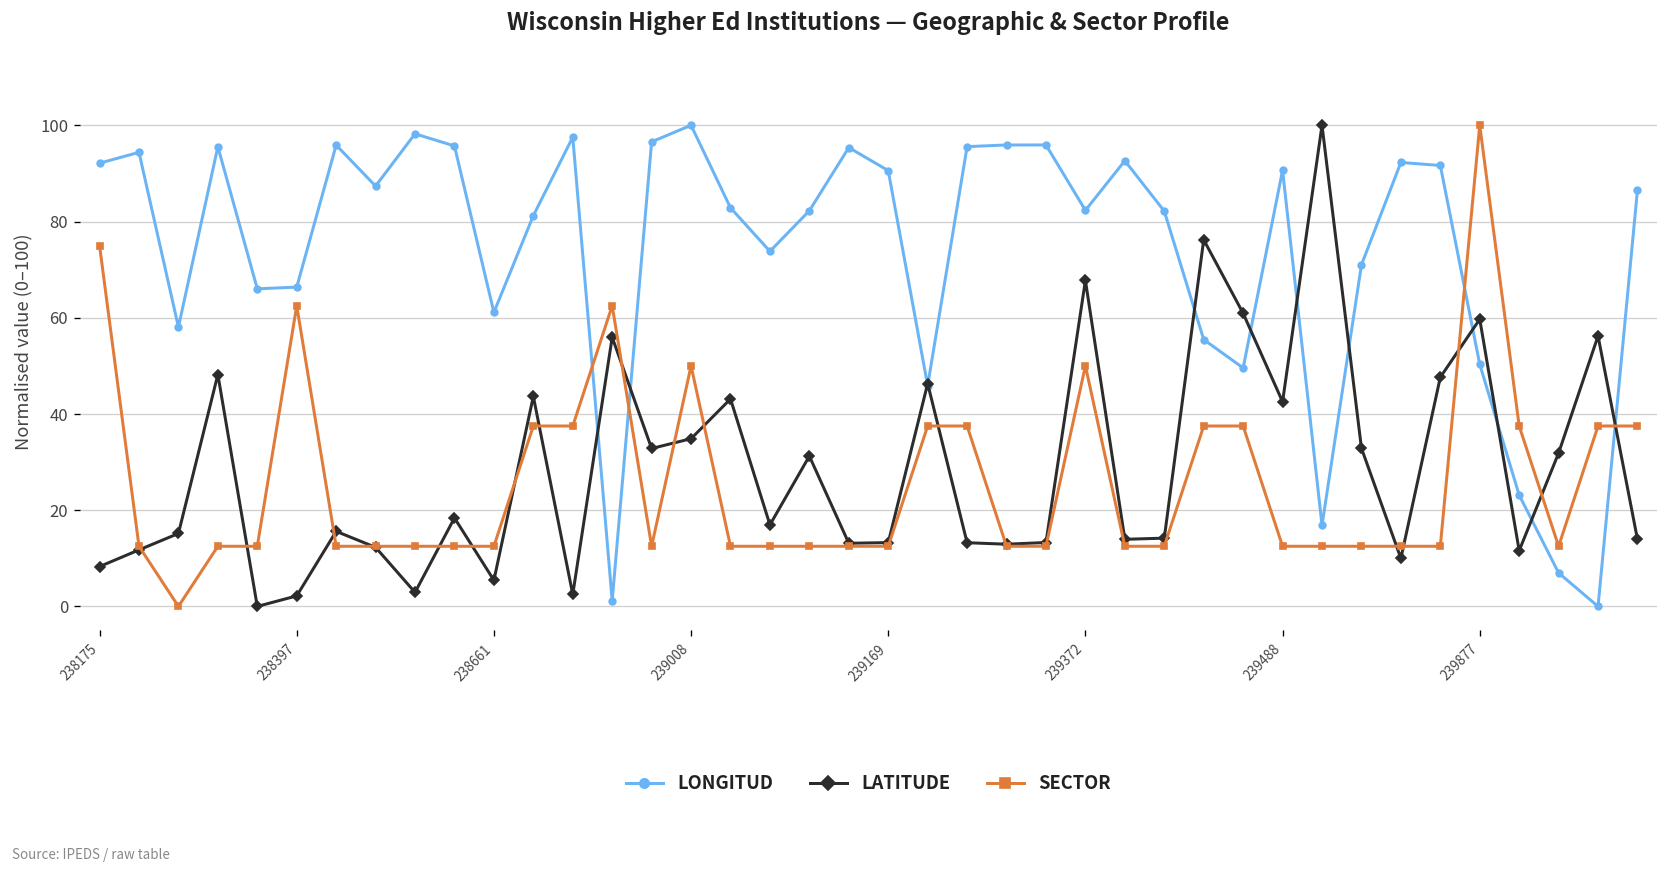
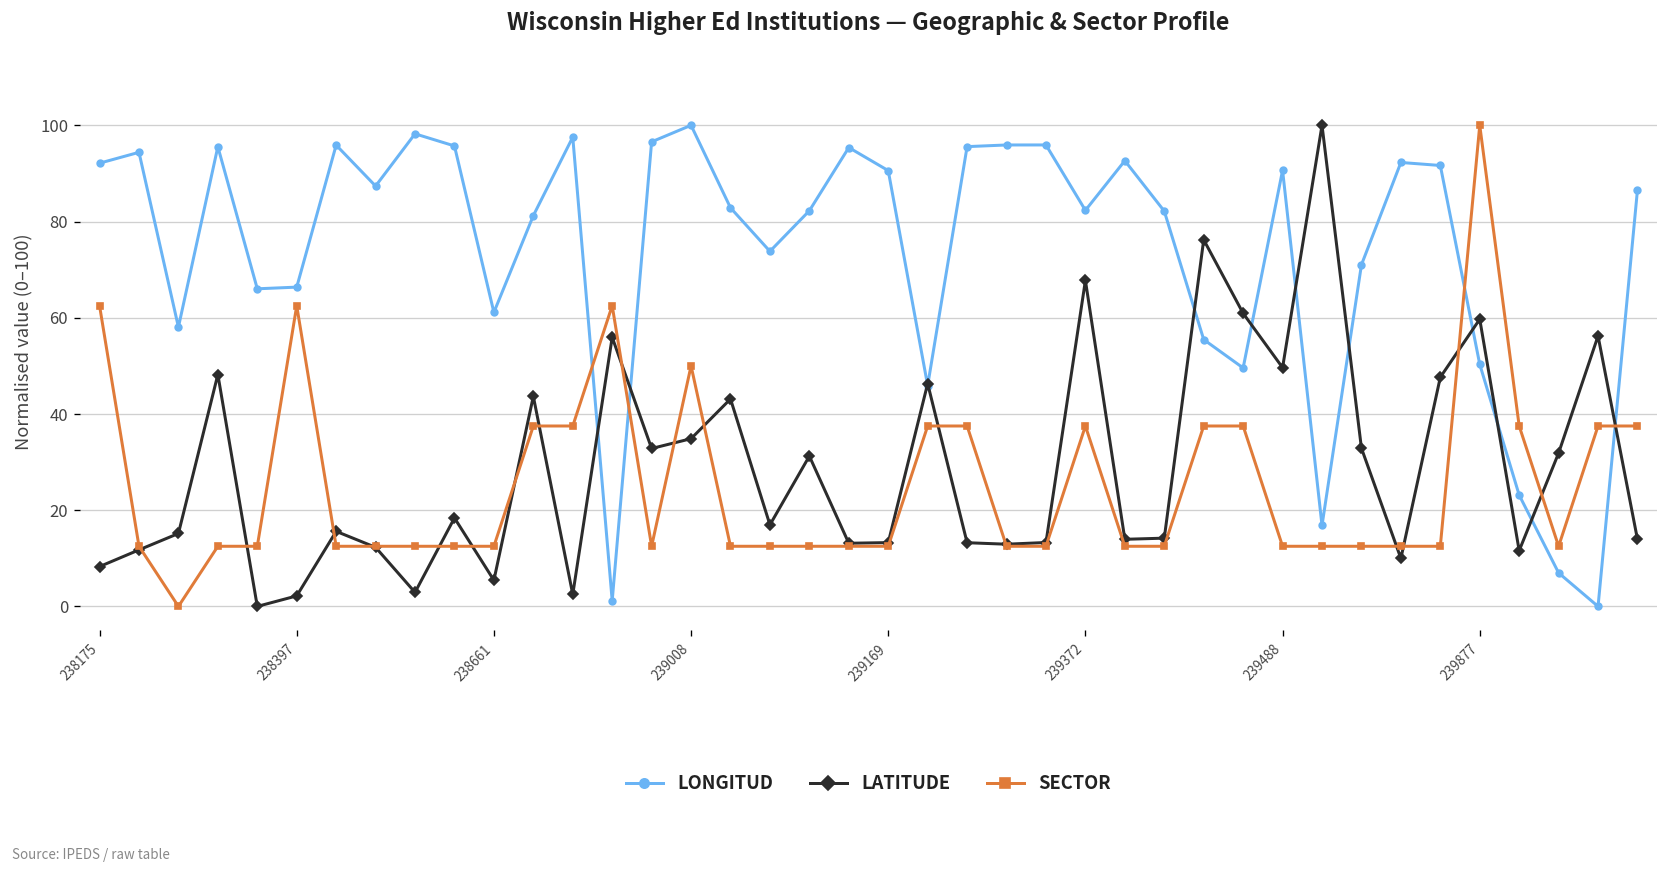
SECTOR, 238175: 75 -> 63
SECTOR, 239372: 50 -> 38
LATITUDE, 239488: 43 -> 50
